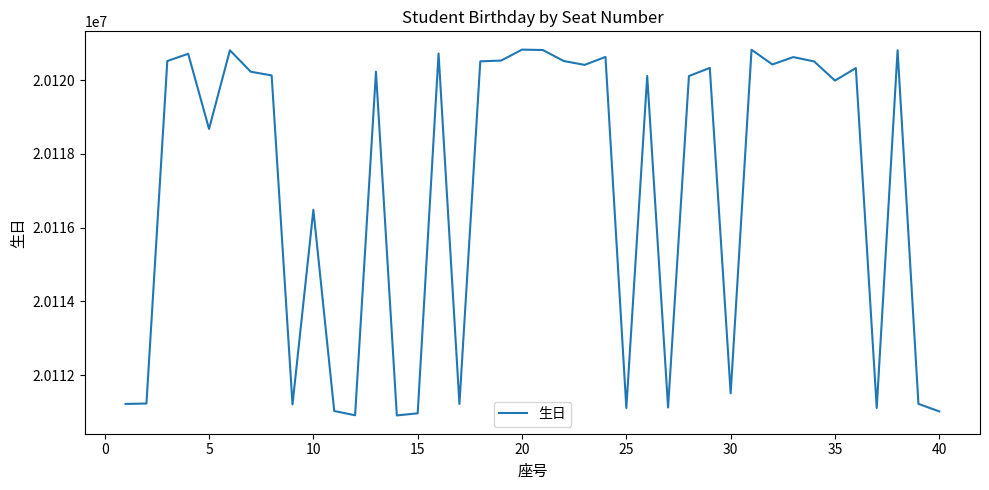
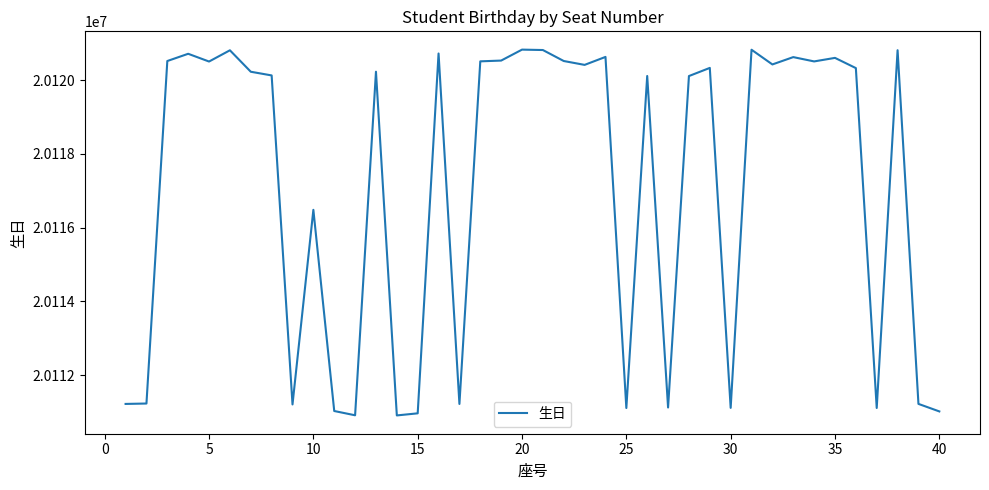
5: 20118700 -> 20120500
30: 20111500 -> 20111100
35: 20120000 -> 20120600
